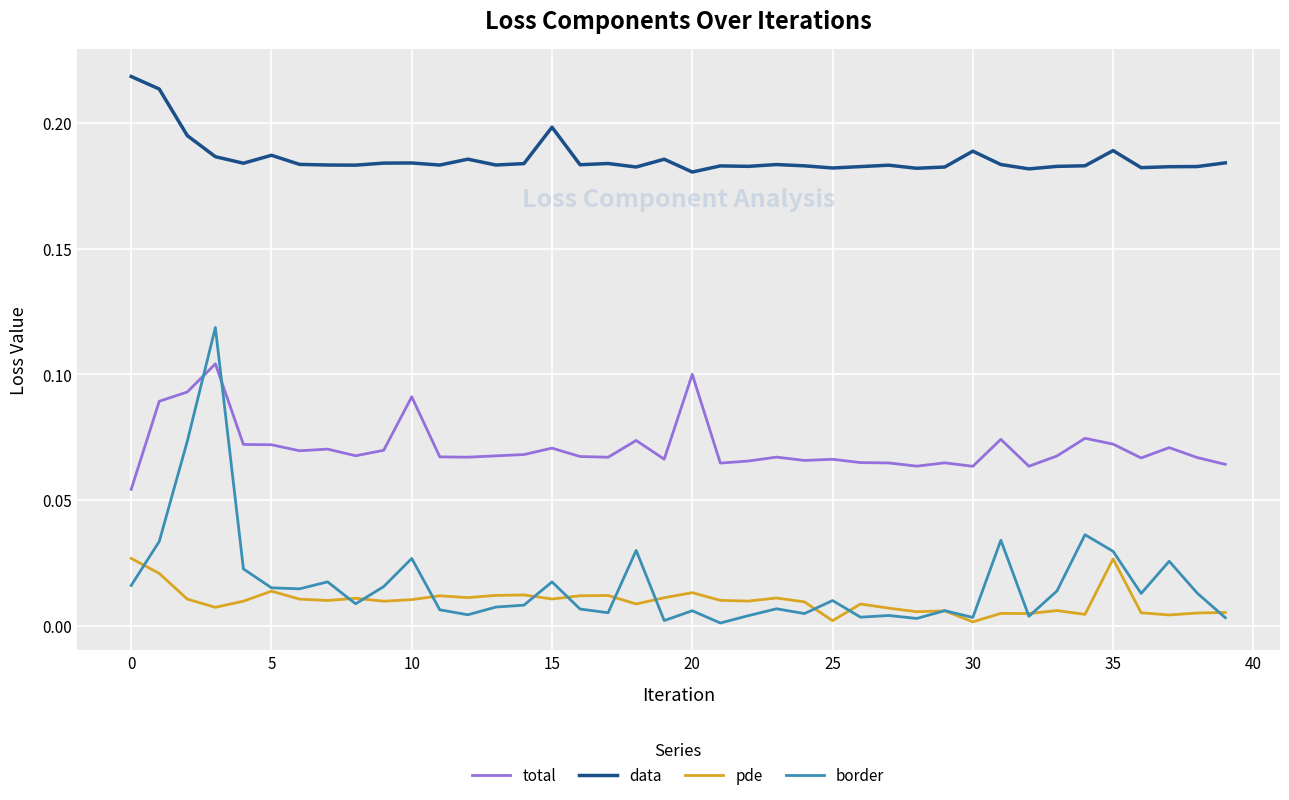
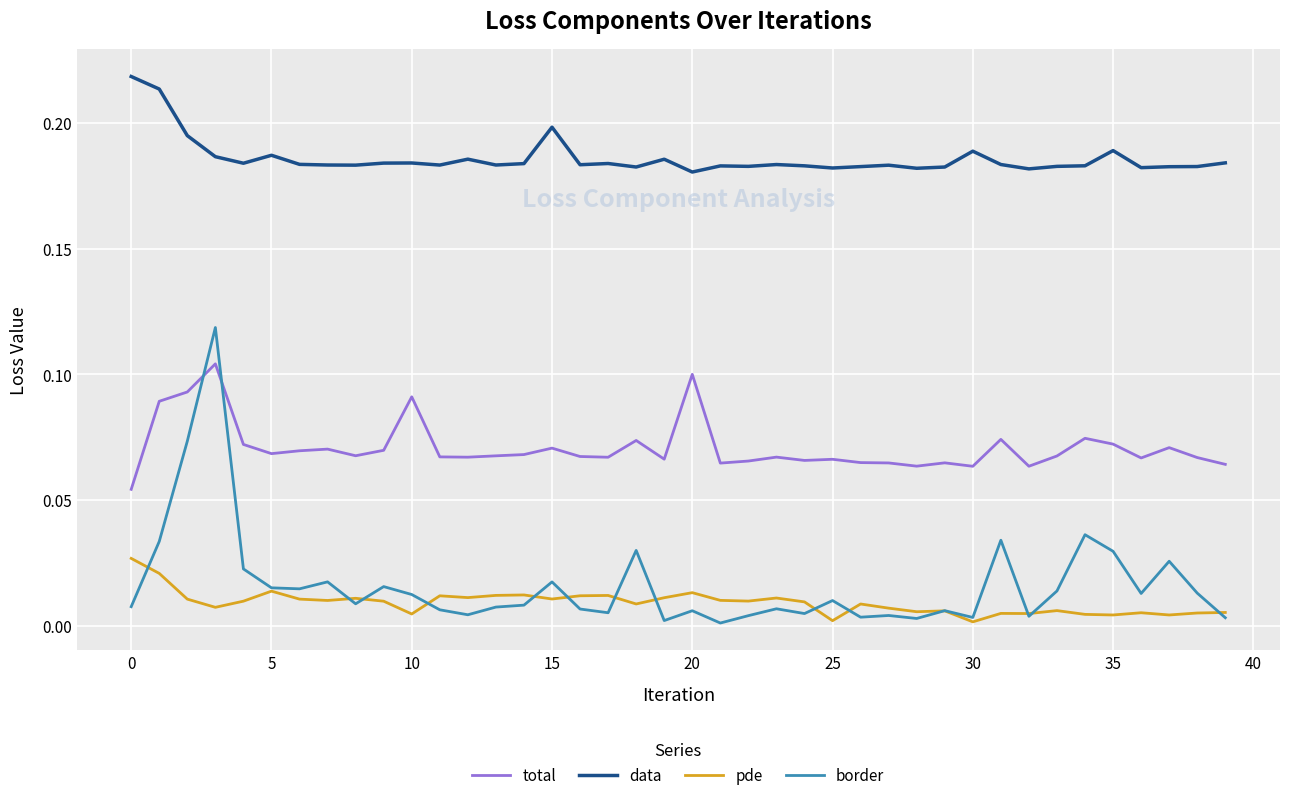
border, 0: 0.016 -> 0.008
total, 5: 0.072 -> 0.068
pde, 10: 0.010 -> 0.005
border, 10: 0.027 -> 0.012
pde, 35: 0.027 -> 0.004
